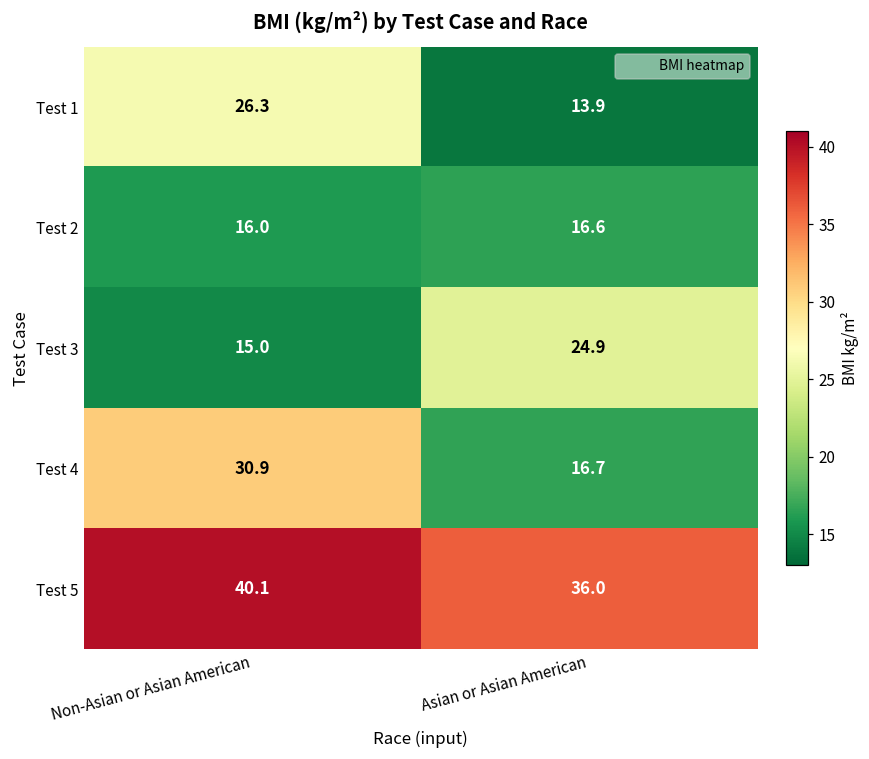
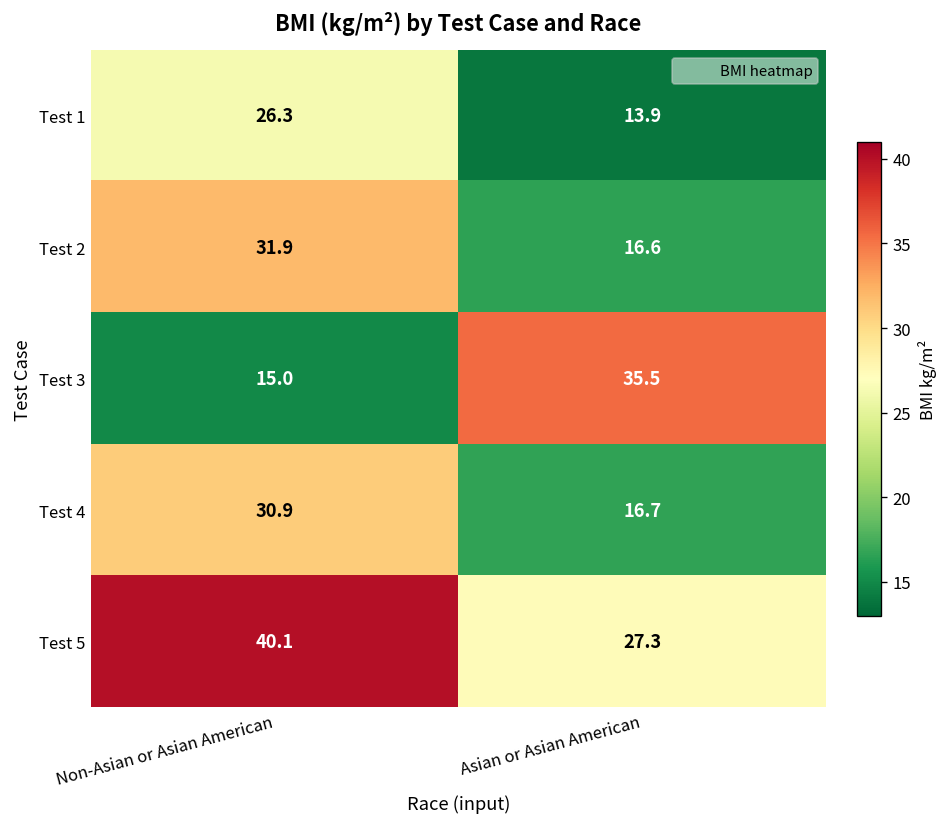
Test 2, Non-Asian or Asian American: 16.0 -> 31.9
Test 3, Asian or Asian American: 24.9 -> 35.5
Test 5, Asian or Asian American: 36.0 -> 27.3
